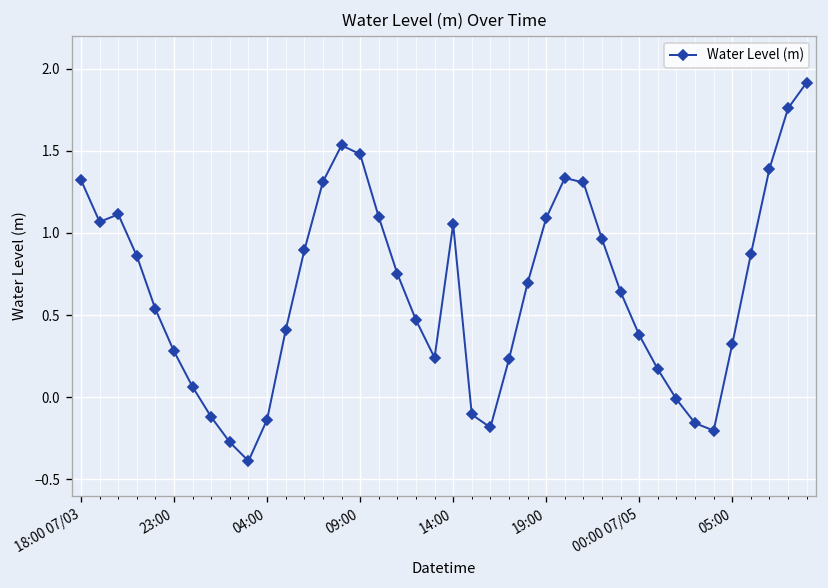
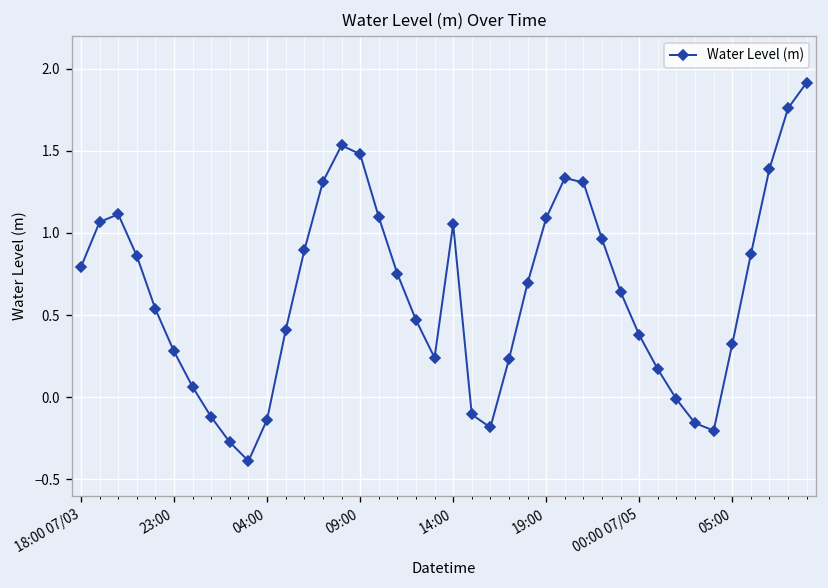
18:00 07/03: 1.32 -> 0.79
